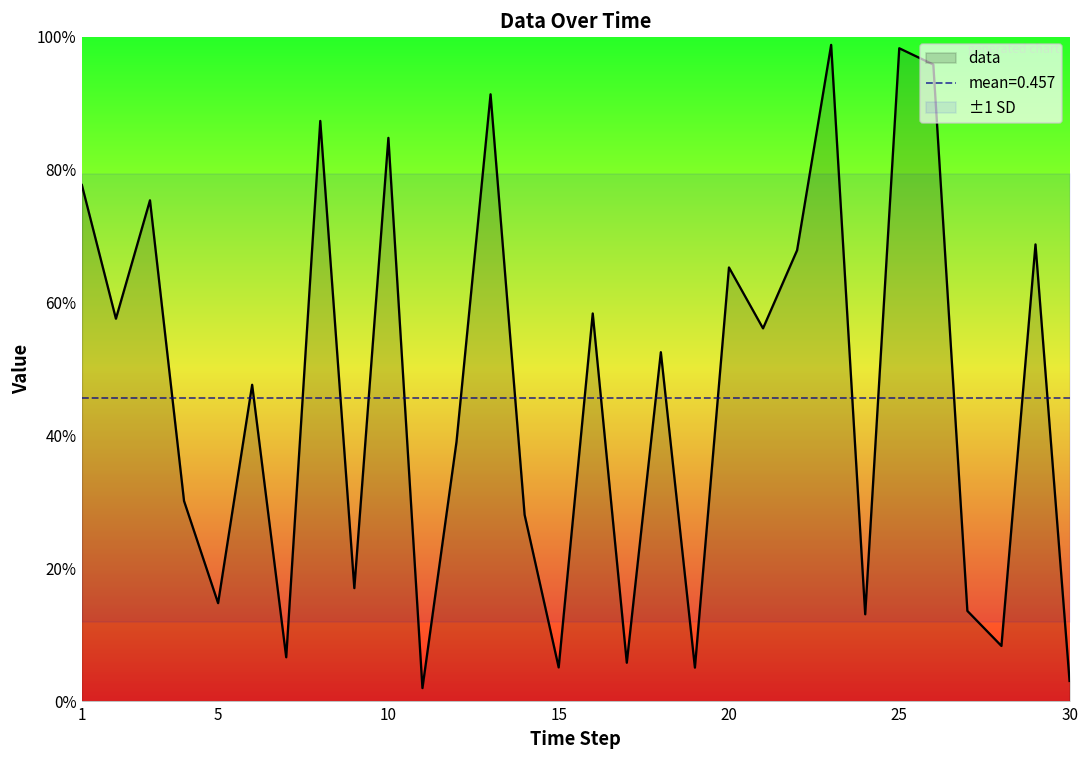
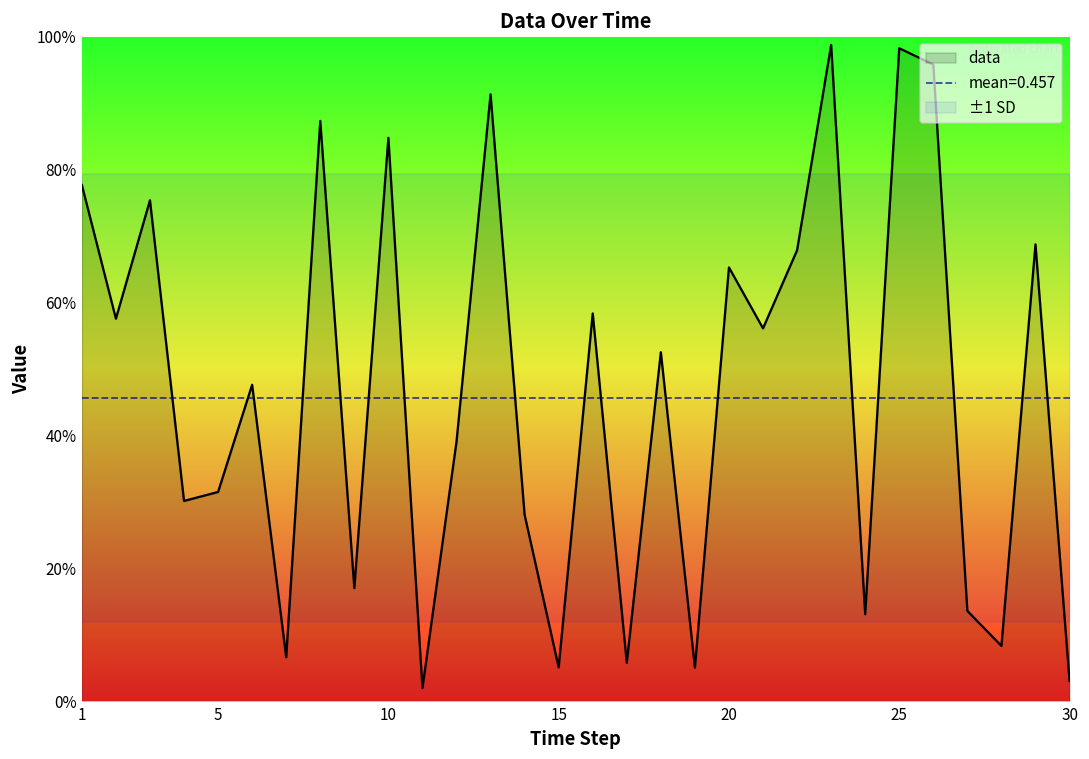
data, 5: 15% -> 32%
